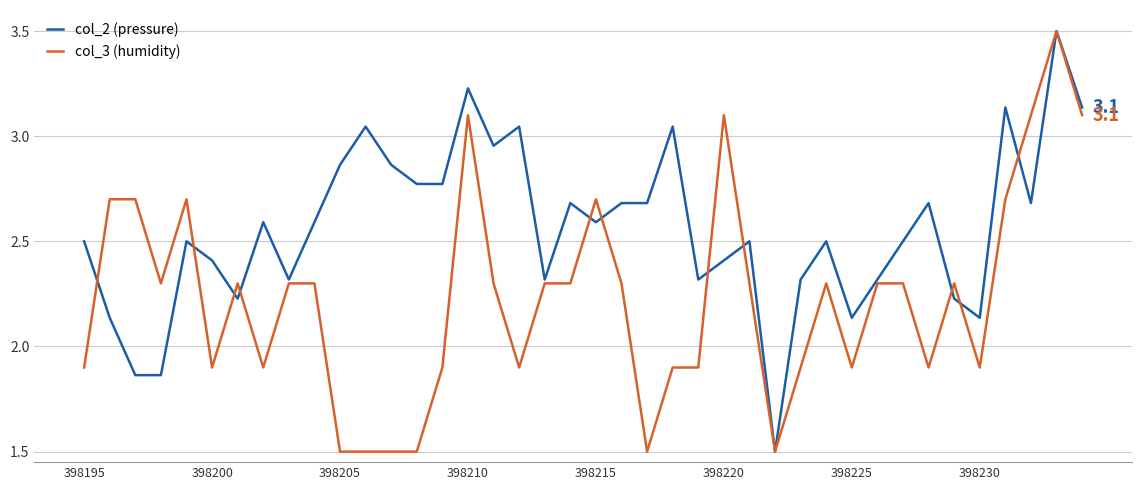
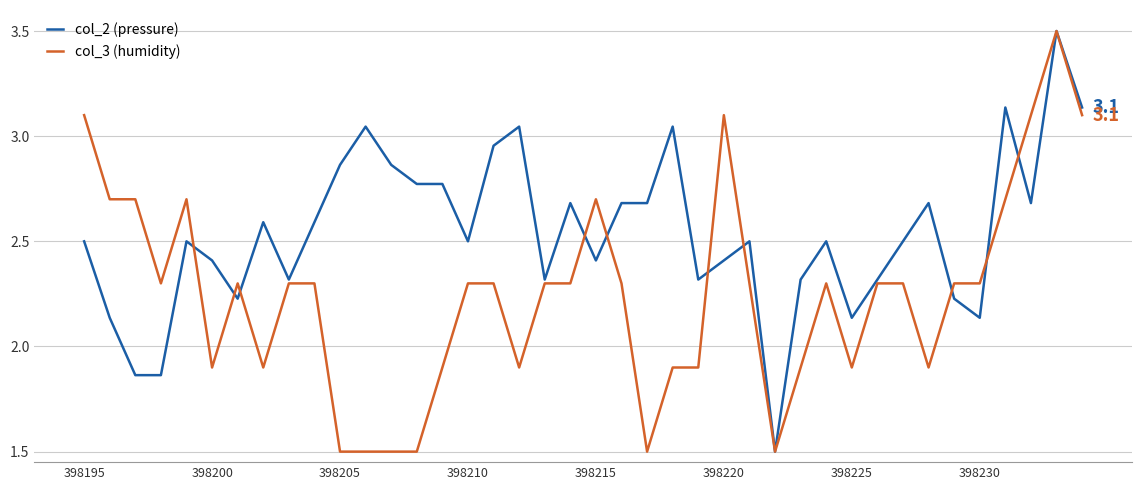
col_3 (humidity), 398195: 1.90 -> 3.10
col_2 (pressure), 398210: 3.23 -> 2.50
col_3 (humidity), 398210: 3.10 -> 2.30
col_2 (pressure), 398215: 2.59 -> 2.41
col_3 (humidity), 398230: 1.90 -> 2.30
